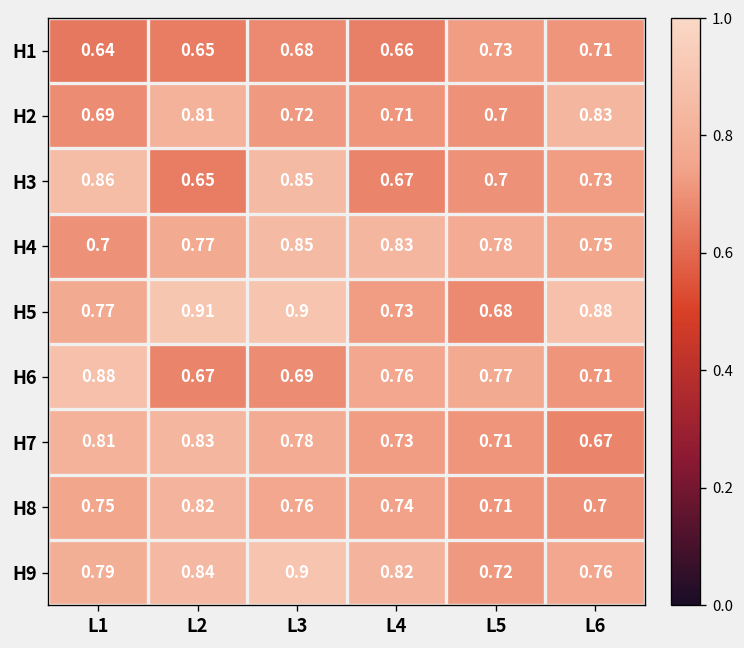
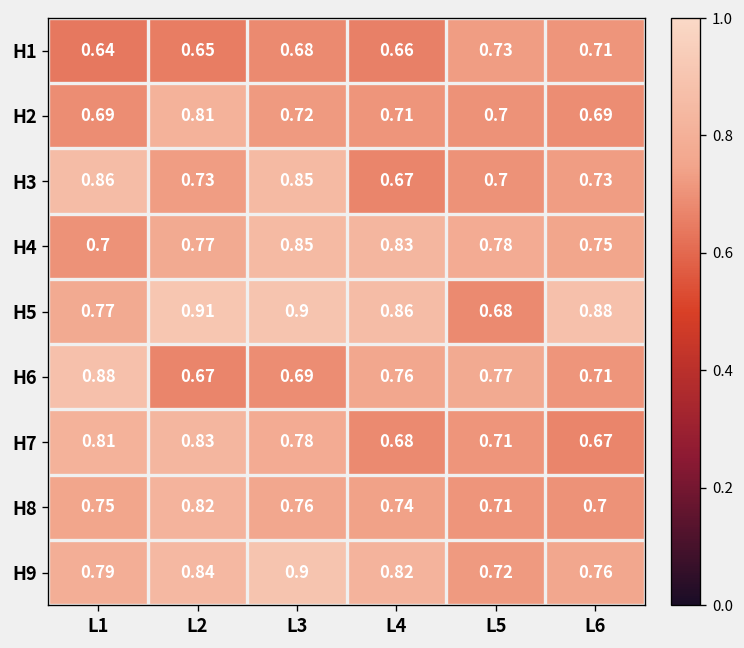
H2, L6: 0.83 -> 0.69
H3, L2: 0.65 -> 0.73
H5, L4: 0.73 -> 0.86
H7, L4: 0.73 -> 0.68
